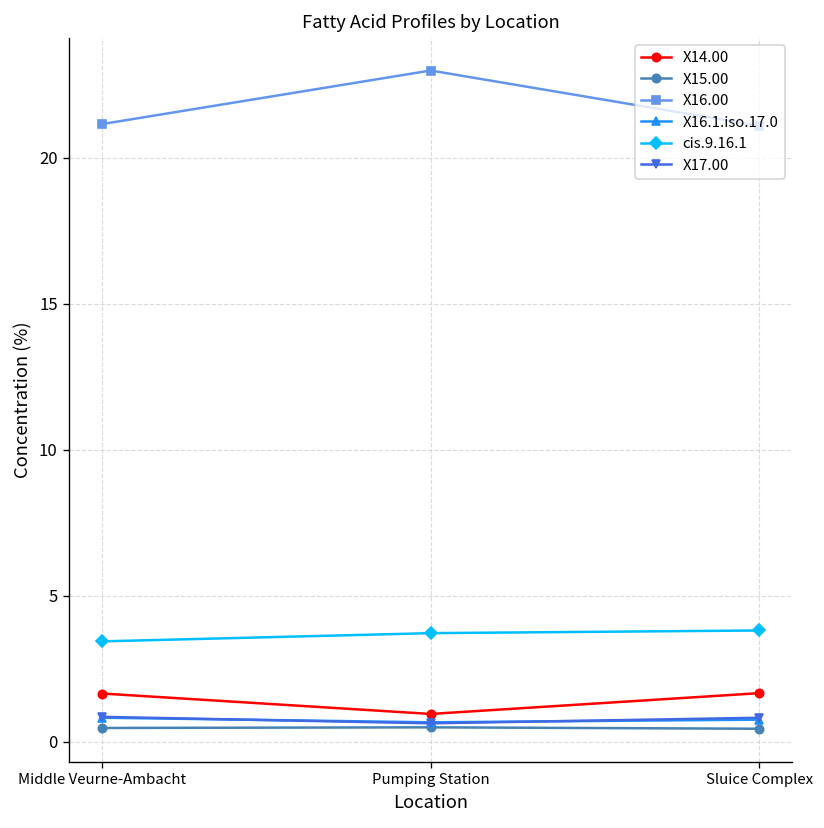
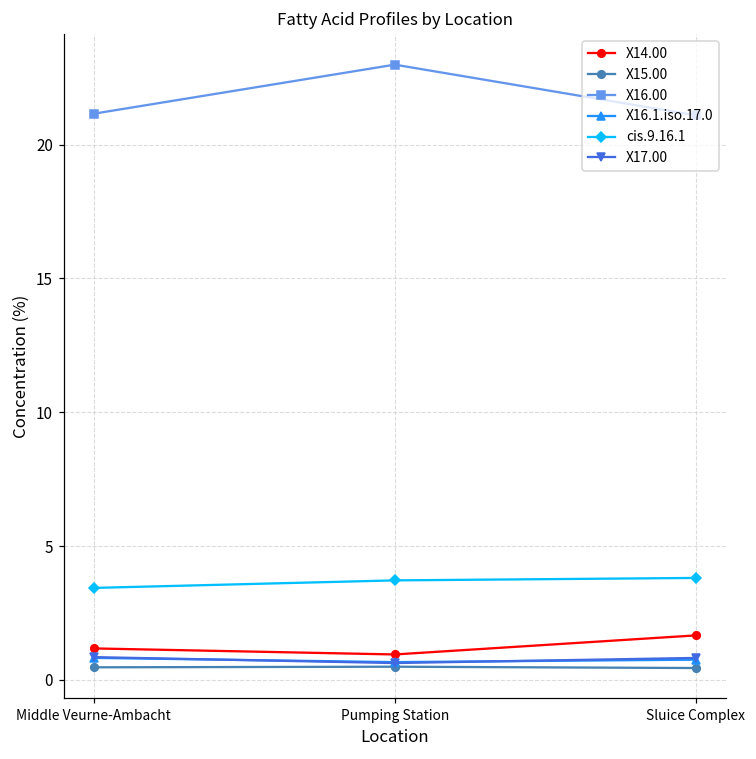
X14.00, Middle Veurne-Ambacht: 1.6 -> 1.2
